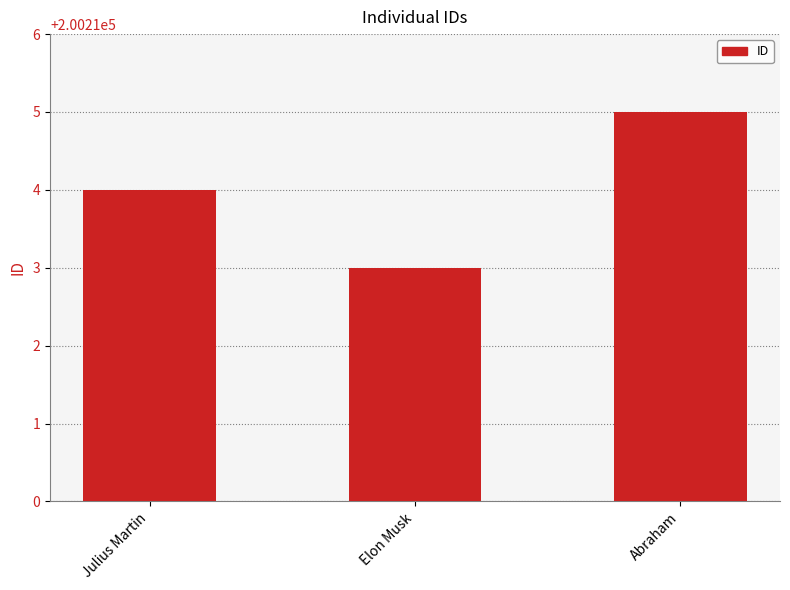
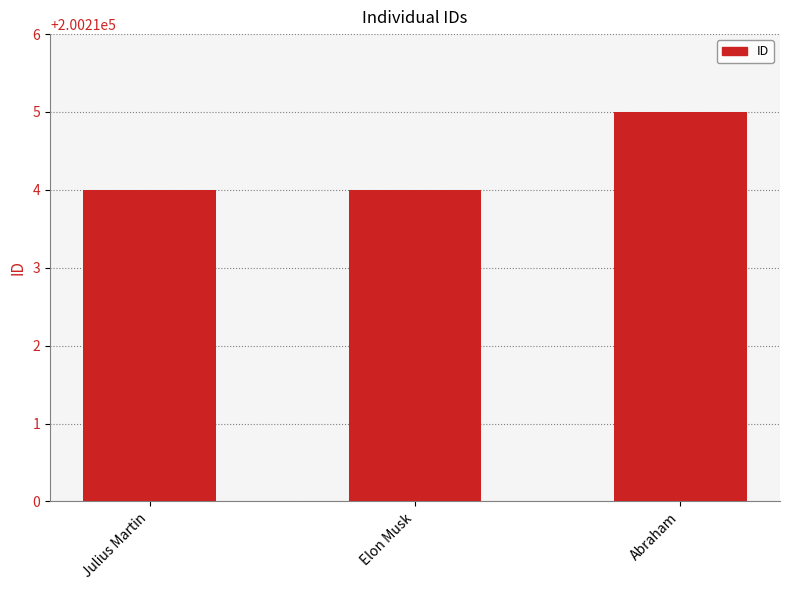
Elon Musk: 200213 -> 200214
